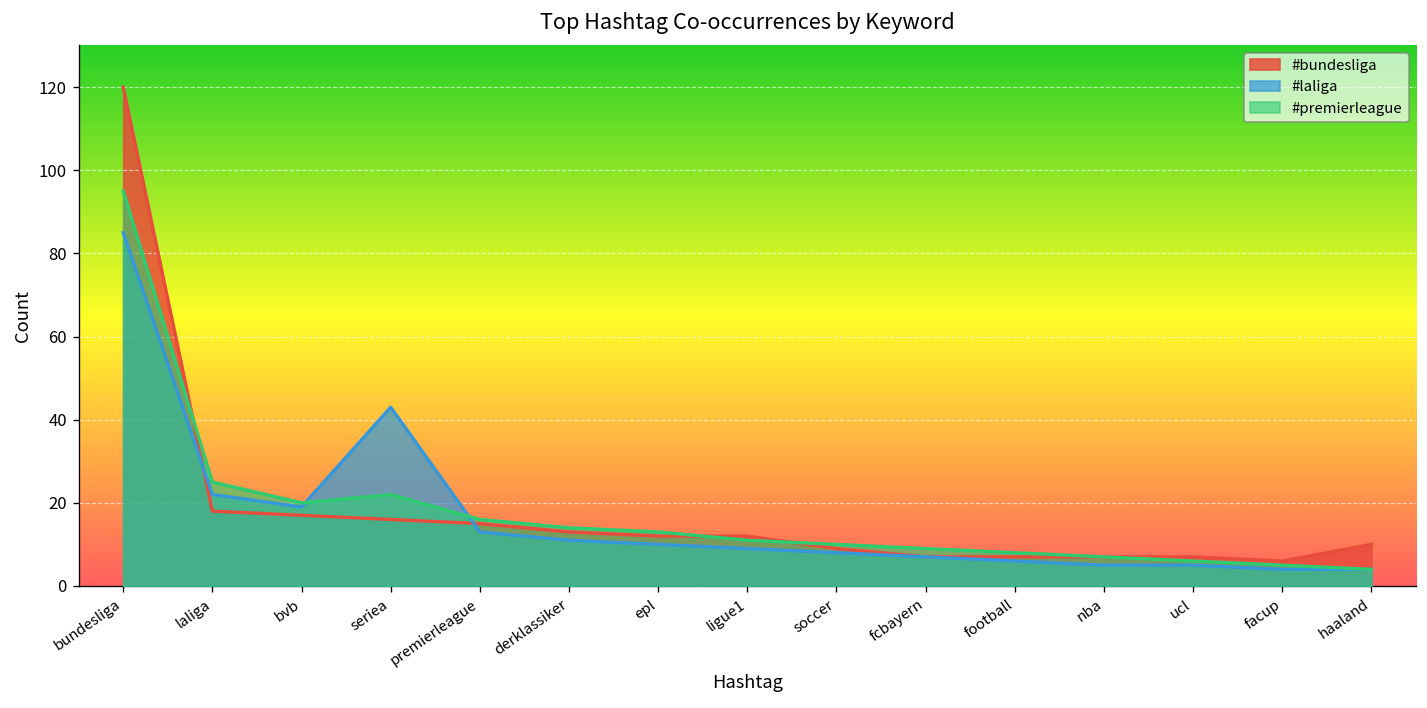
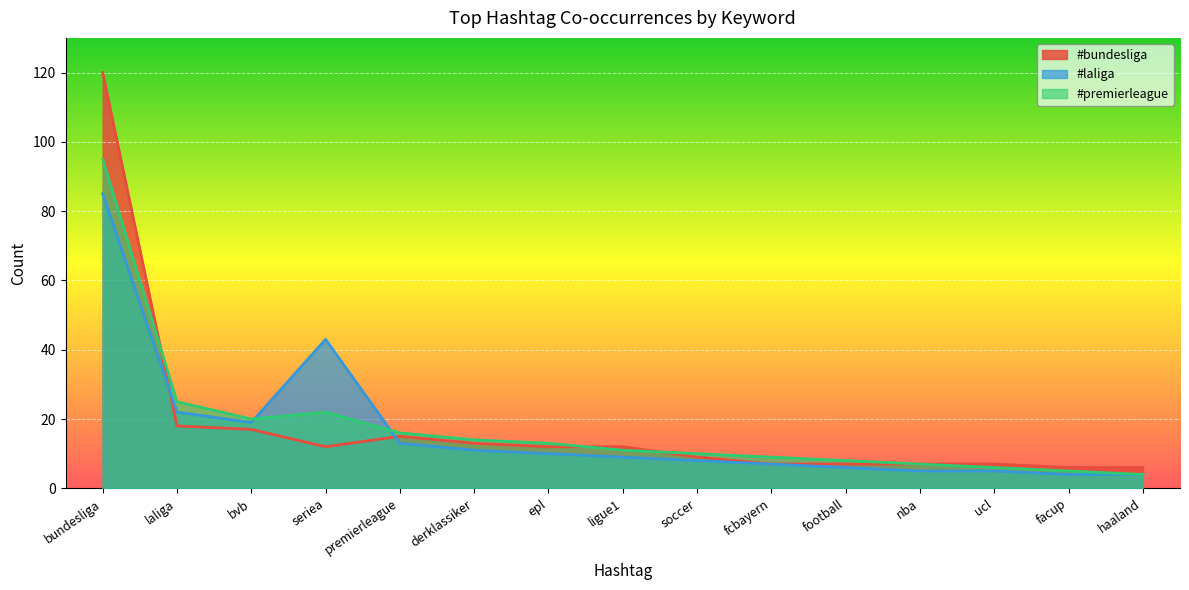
#bundesliga, seriea: 16 -> 12
#bundesliga, haaland: 10 -> 6
